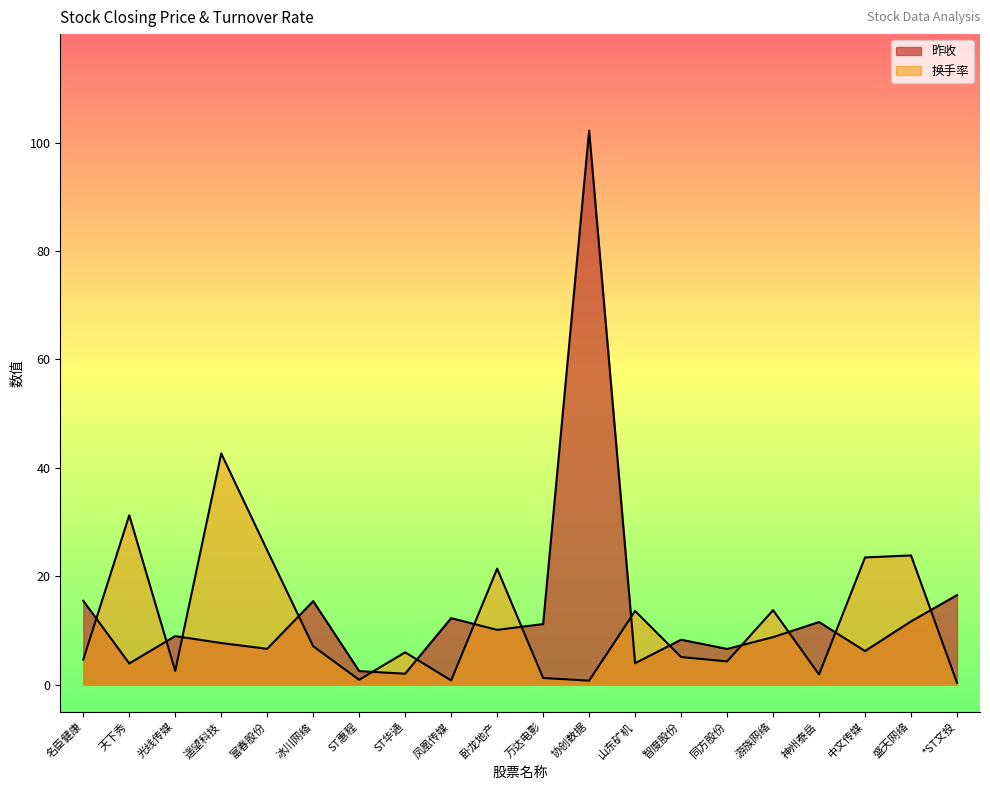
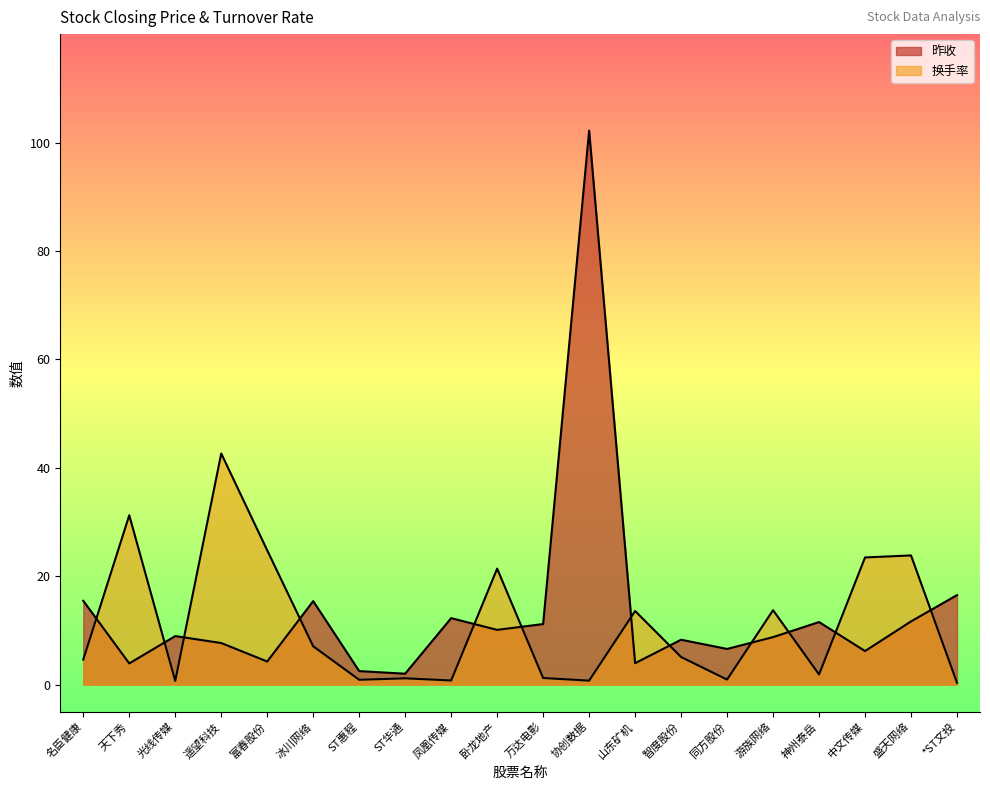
换手率, 光线传媒: 3 -> 1
昨收, 富春股份: 7 -> 4
换手率, ST华通: 6 -> 1
换手率, 同方股份: 4 -> 1
